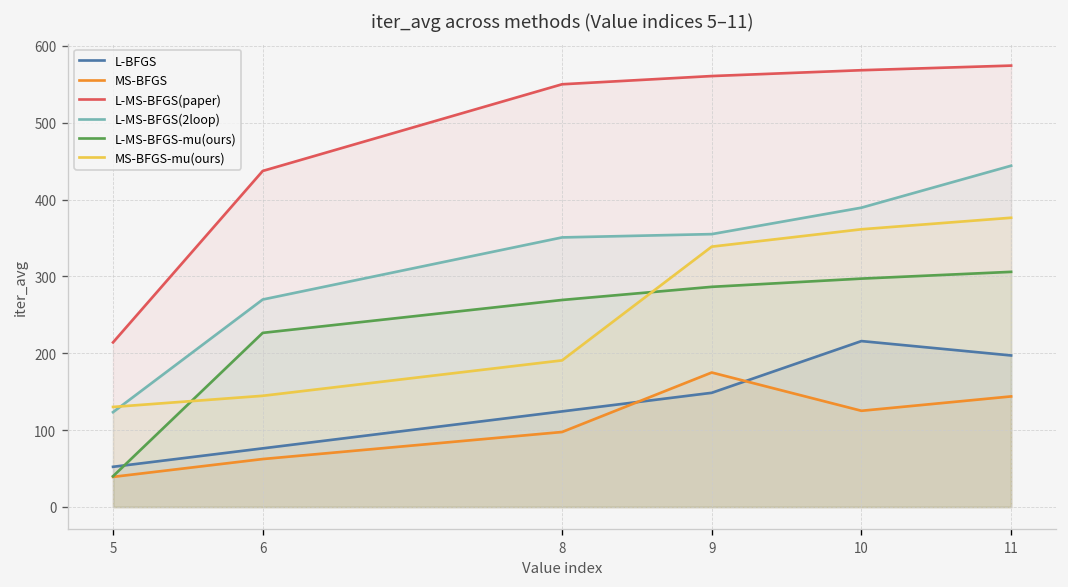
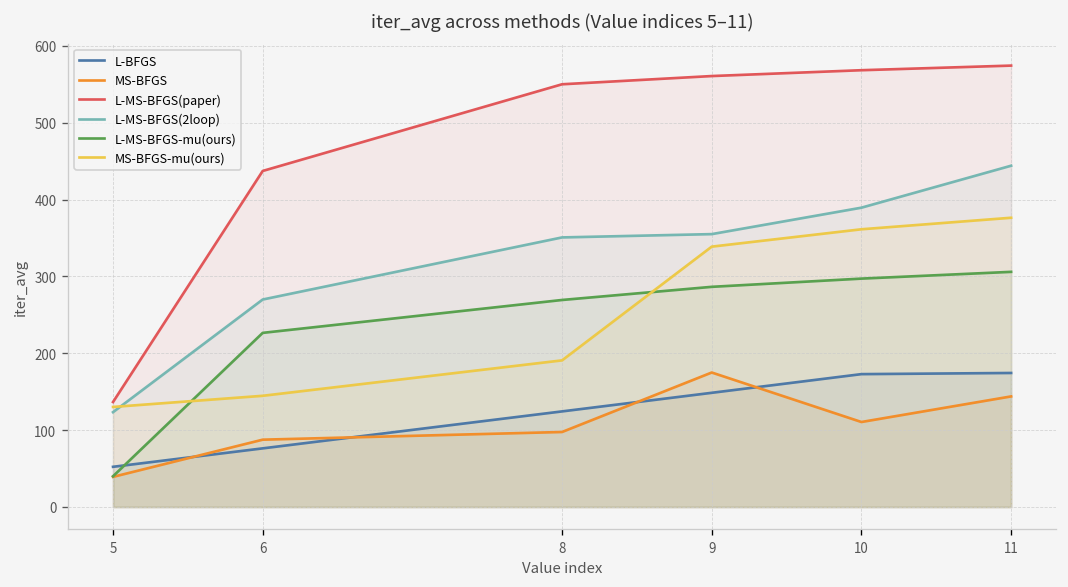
L-MS-BFGS(paper), 5: 210 -> 140
MS-BFGS, 6: 60 -> 90
L-BFGS, 10: 220 -> 170
MS-BFGS, 10: 130 -> 110
L-BFGS, 11: 200 -> 170
